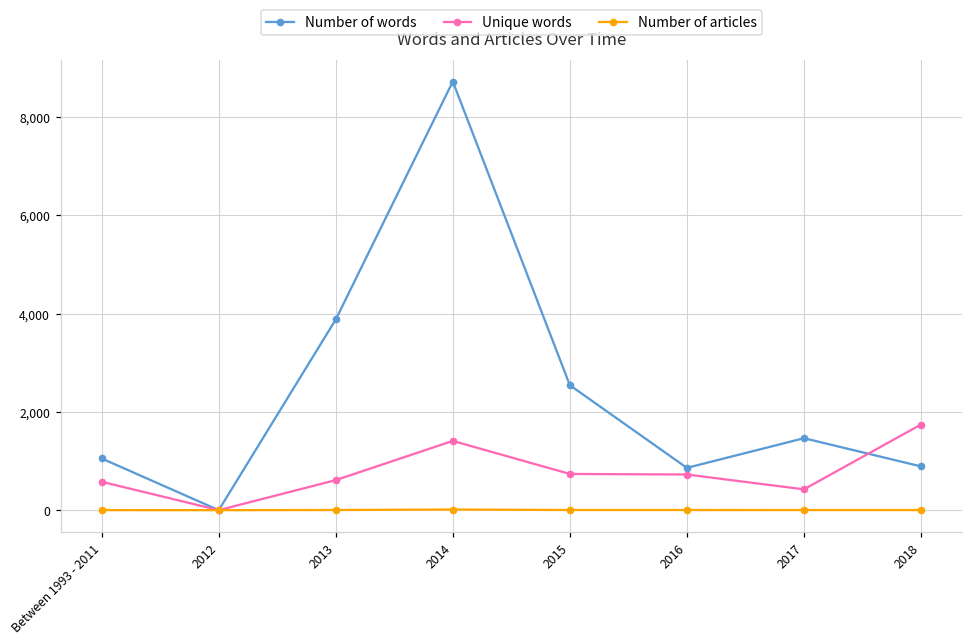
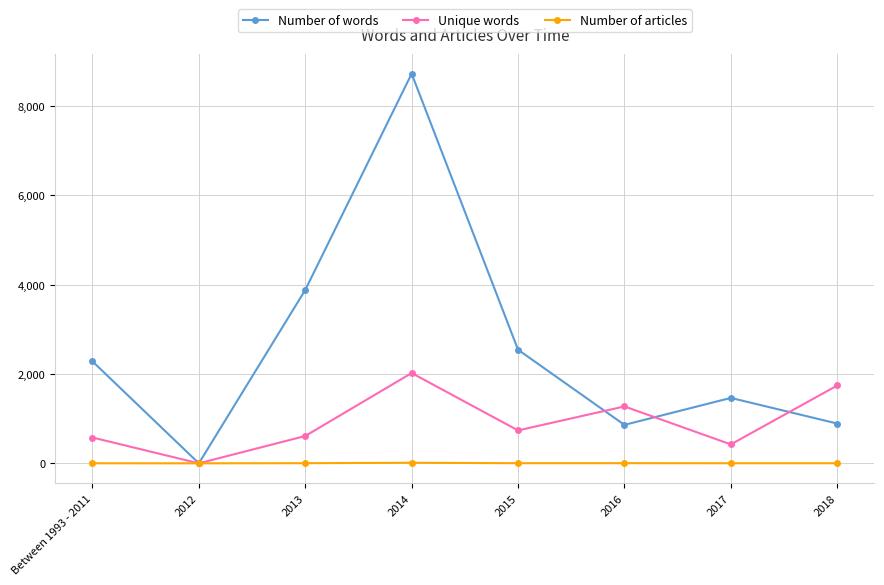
Number of words, Between 1993 - 2011: 1,100 -> 2,300
Unique words, 2014: 1,400 -> 2,000
Unique words, 2016: 700 -> 1,300
